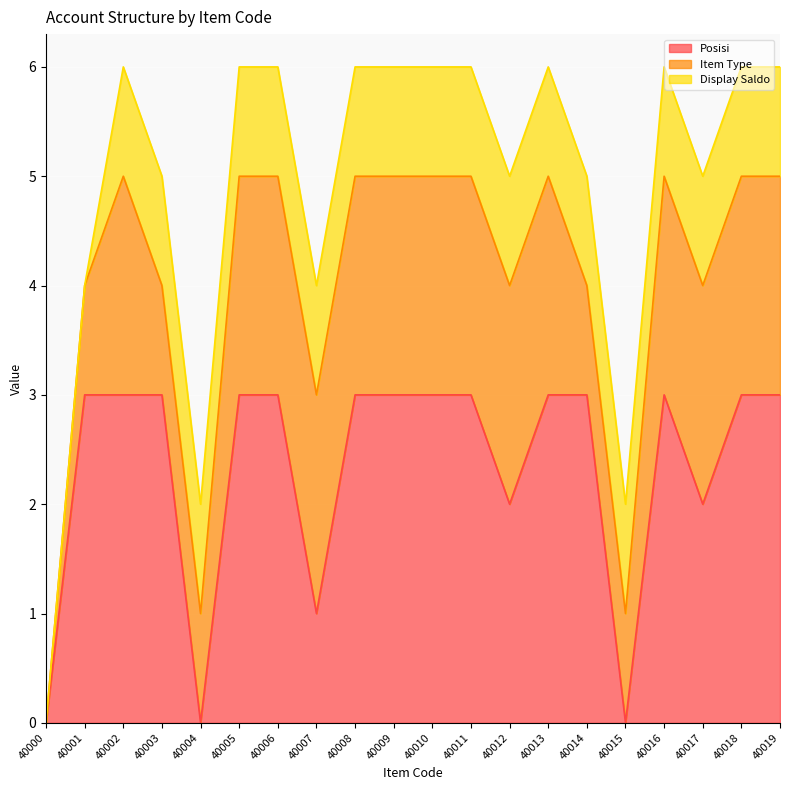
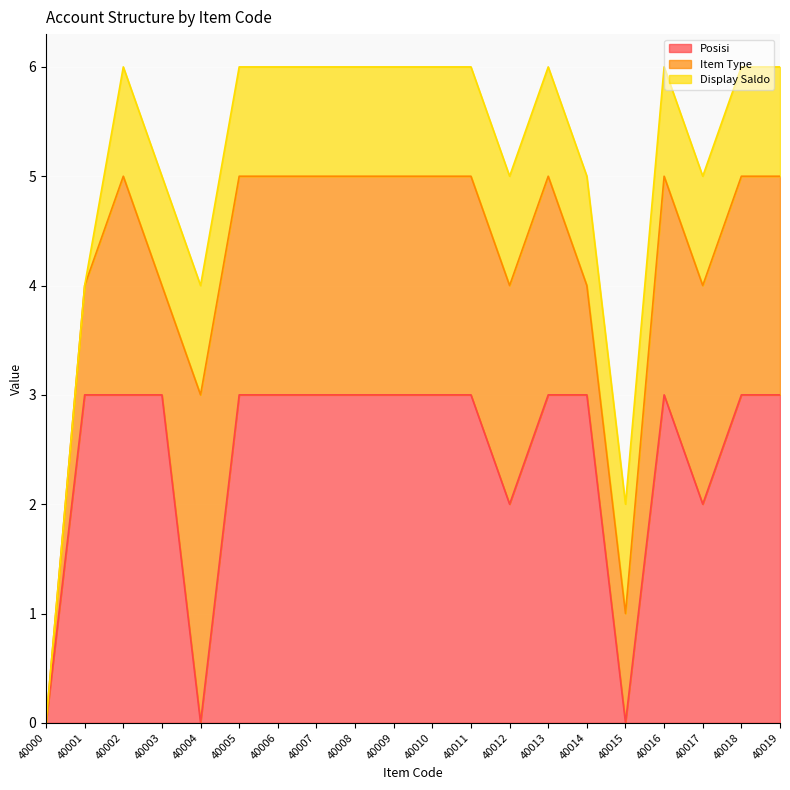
Item Type, 40004: 1 -> 3
Posisi, 40007: 1 -> 3
